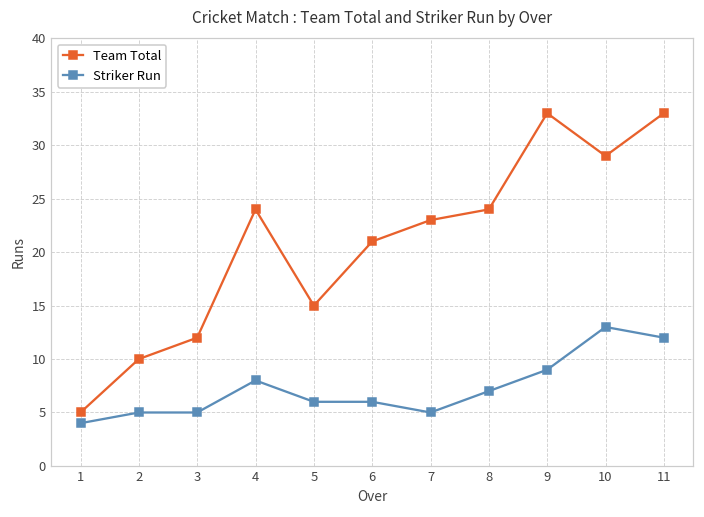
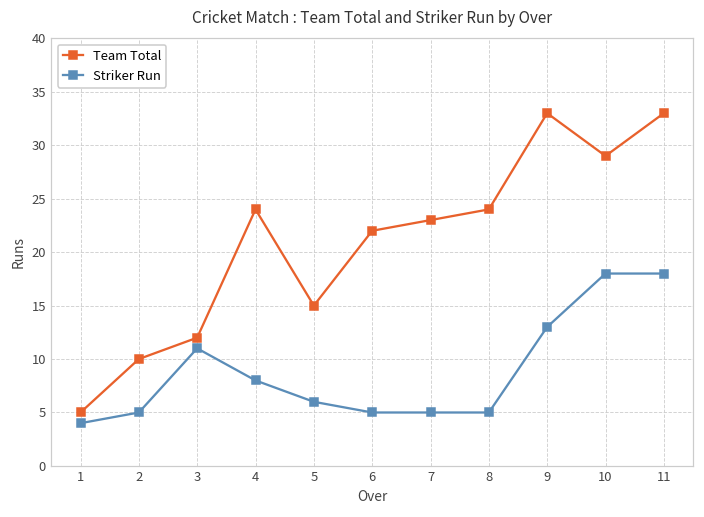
Striker Run, 3: 5 -> 11
Team Total, 6: 21 -> 22
Striker Run, 6: 6 -> 5
Striker Run, 8: 7 -> 5
Striker Run, 9: 9 -> 13
Striker Run, 10: 13 -> 18
Striker Run, 11: 12 -> 18
